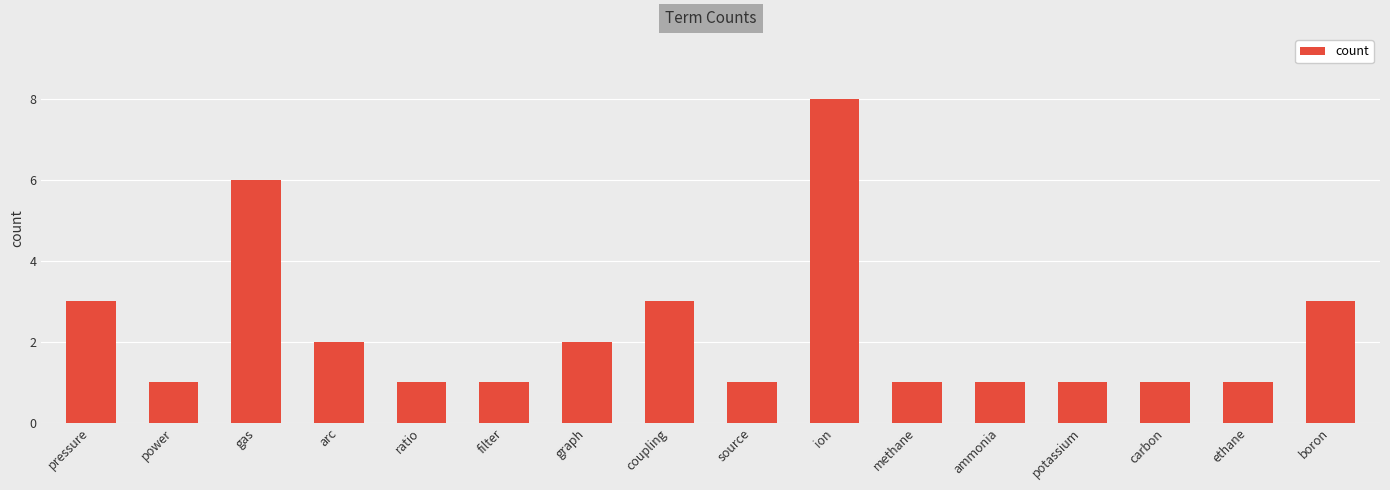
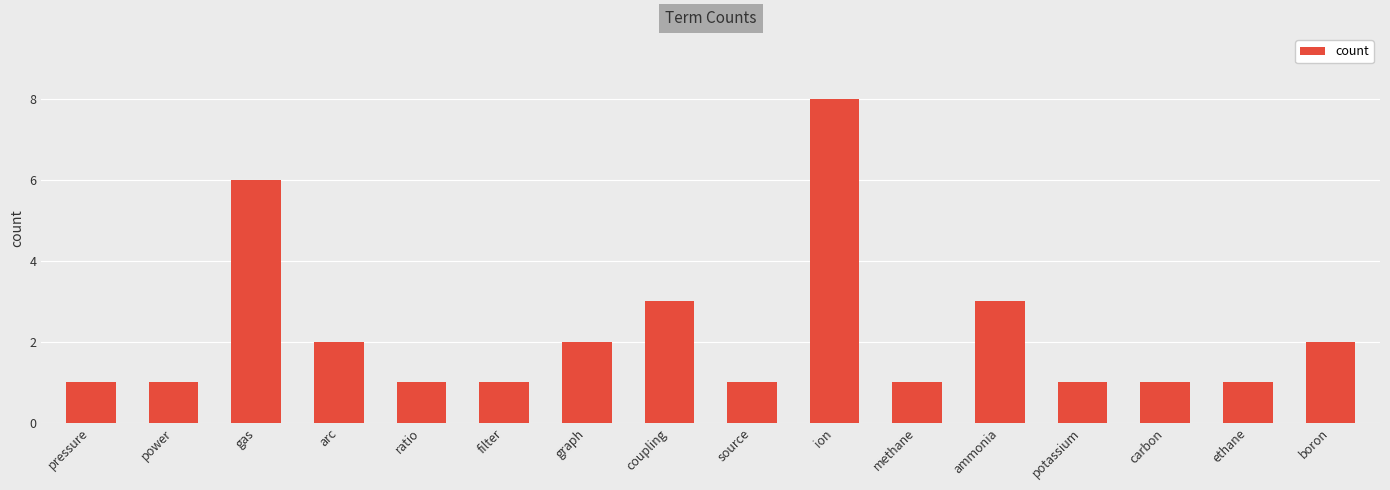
pressure: 3 -> 1
ammonia: 1 -> 3
boron: 3 -> 2
